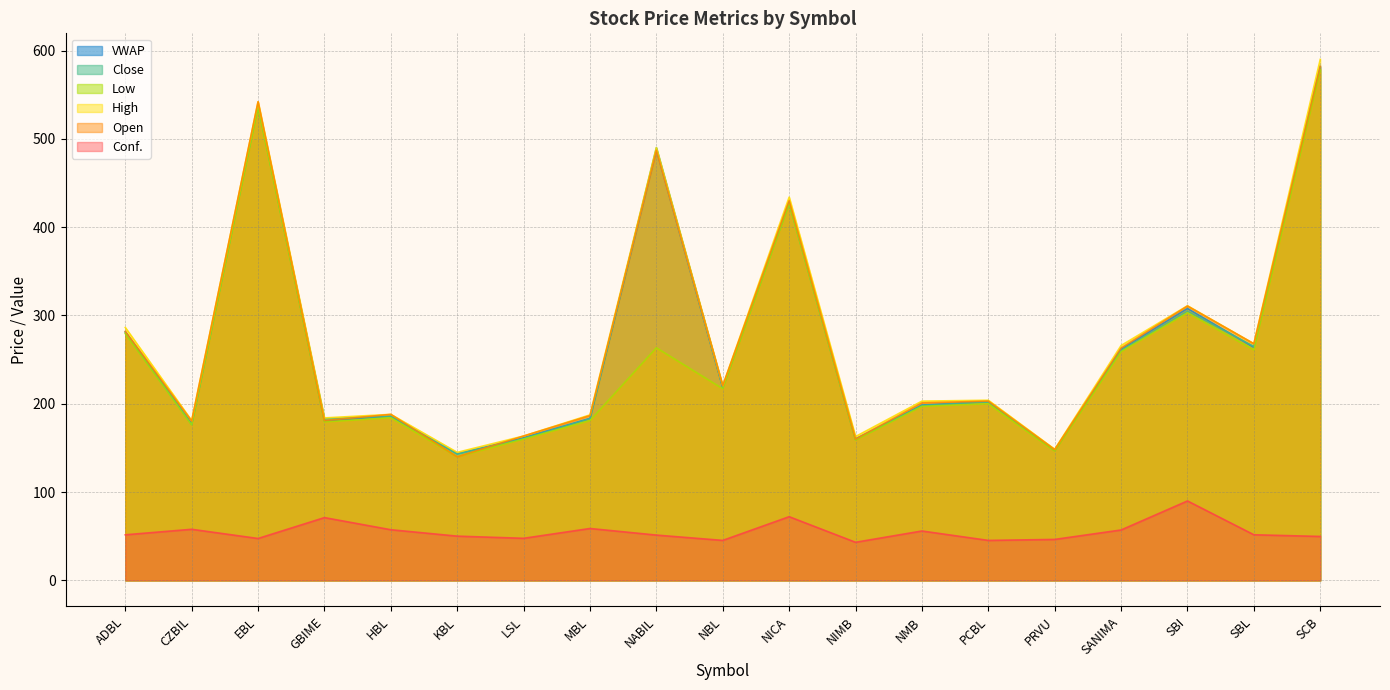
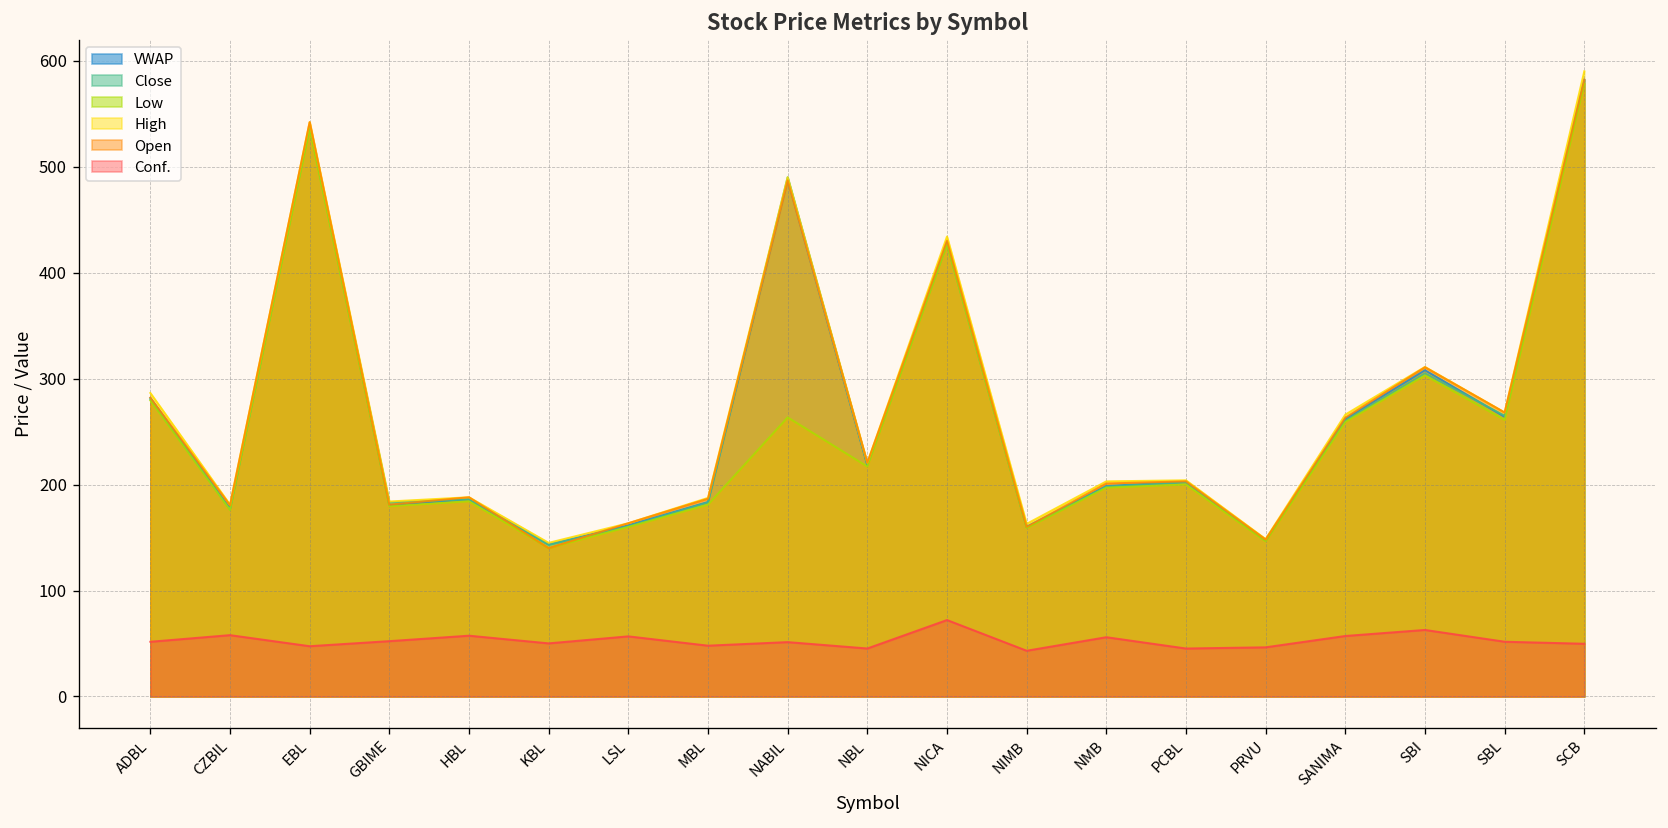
Conf., GBIME: 70 -> 50
Conf., LSL: 50 -> 60
Conf., MBL: 60 -> 50
Conf., SBI: 90 -> 60
